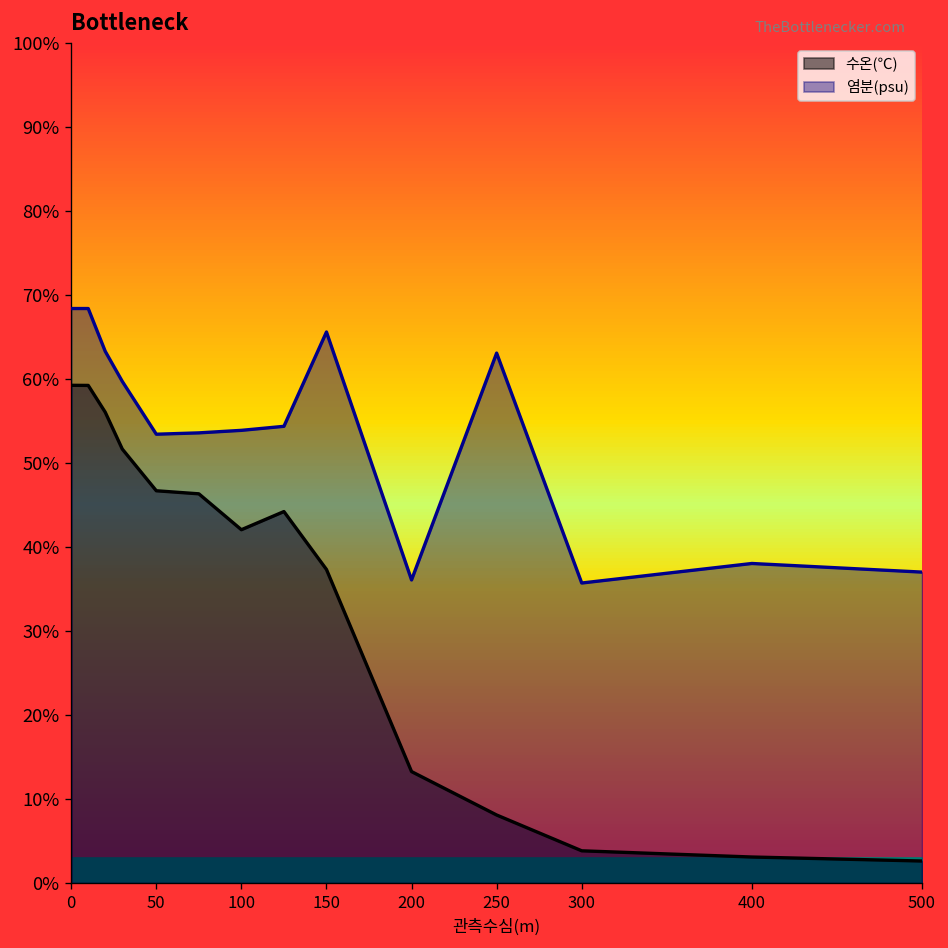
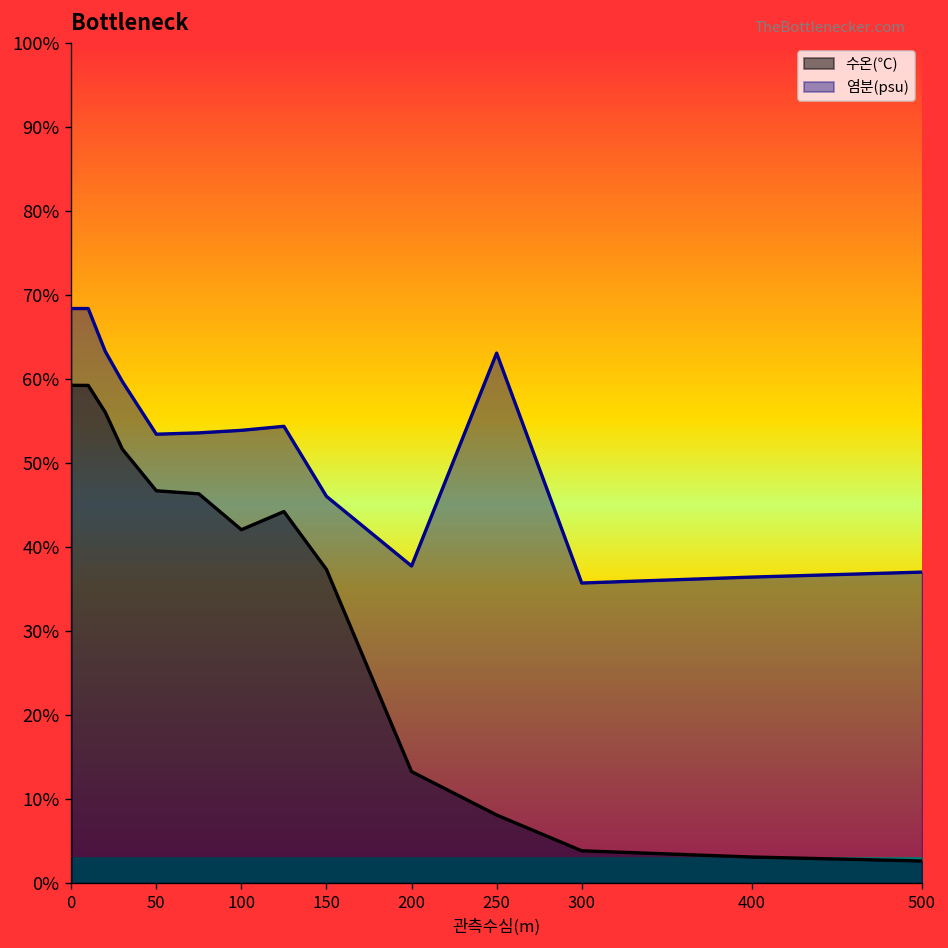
염분(psu), 150: 66% -> 46%
염분(psu), 200: 36% -> 38%
염분(psu), 400: 38% -> 36%
